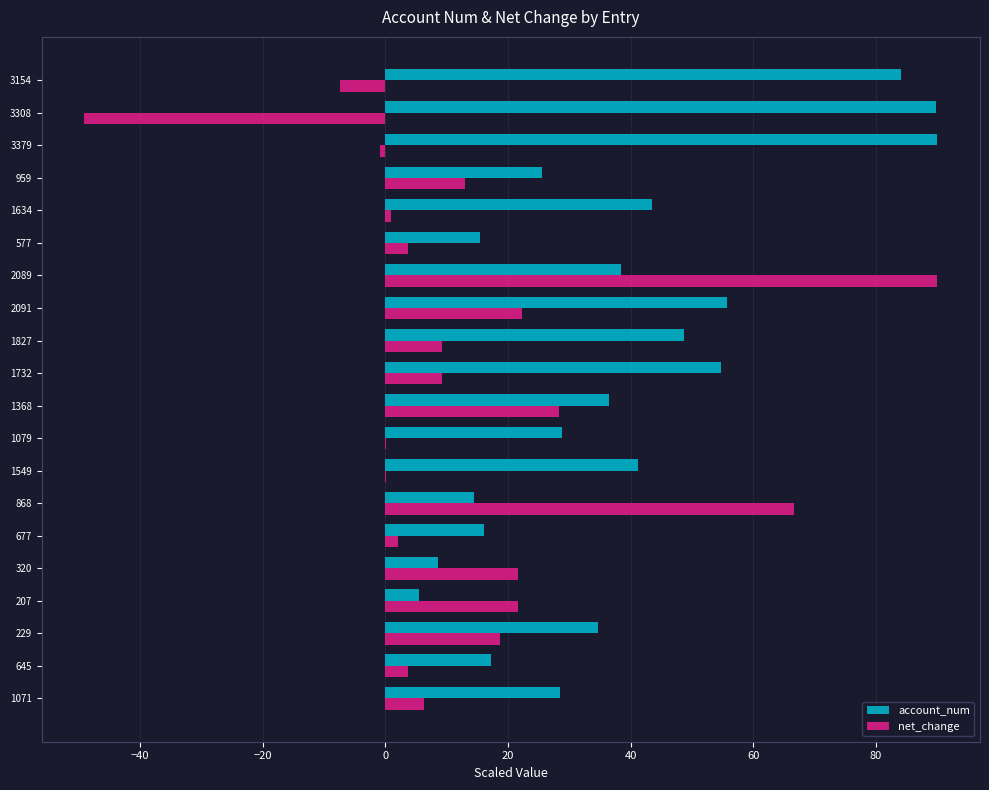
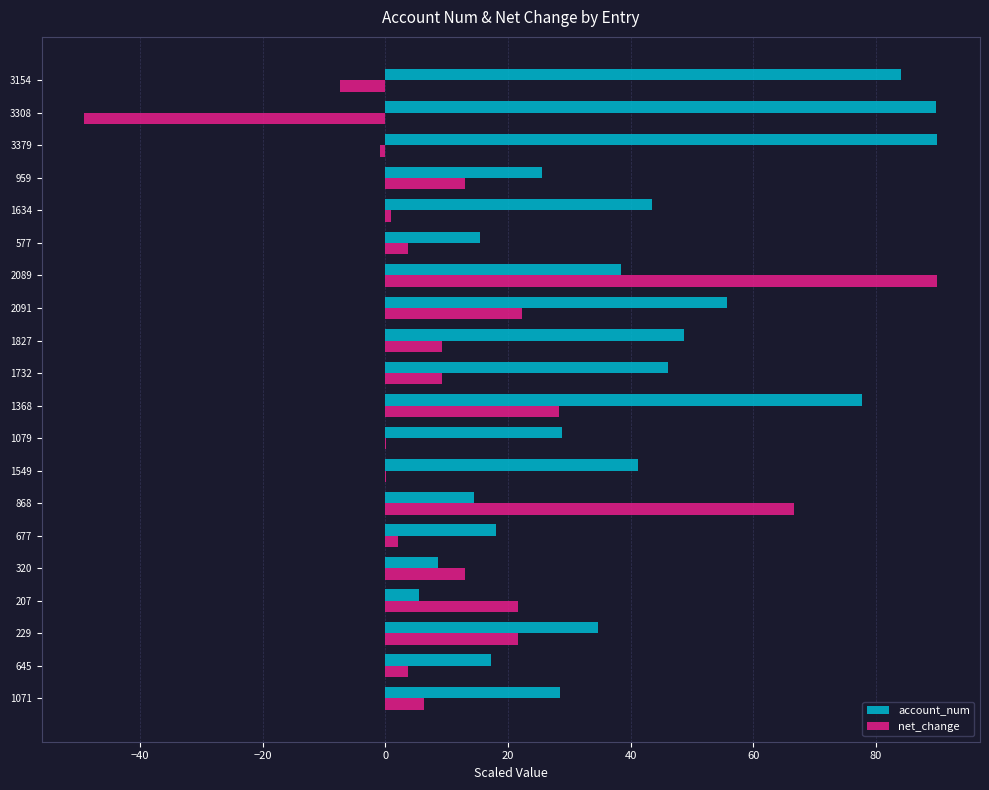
account_num, 1732: 55 -> 46
account_num, 1368: 36 -> 78
account_num, 677: 16 -> 18
net_change, 320: 22 -> 13
net_change, 229: 19 -> 22
